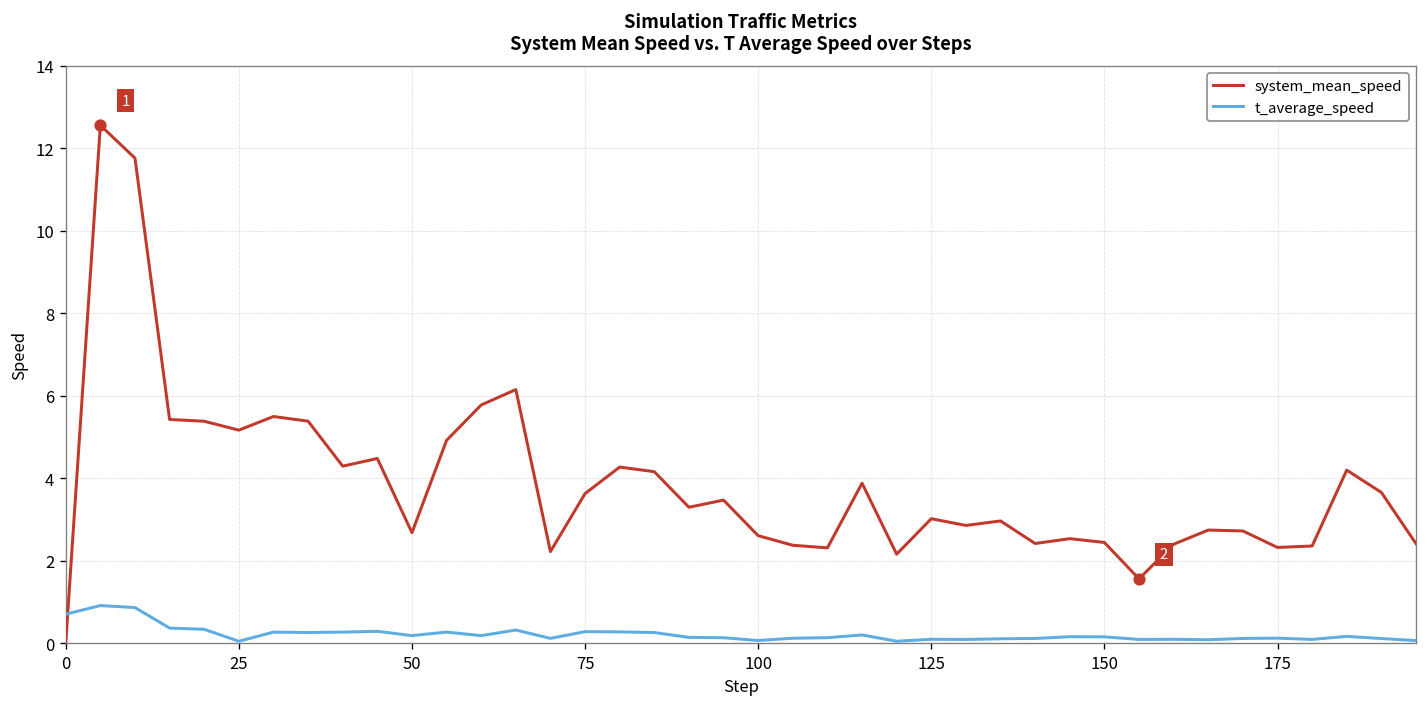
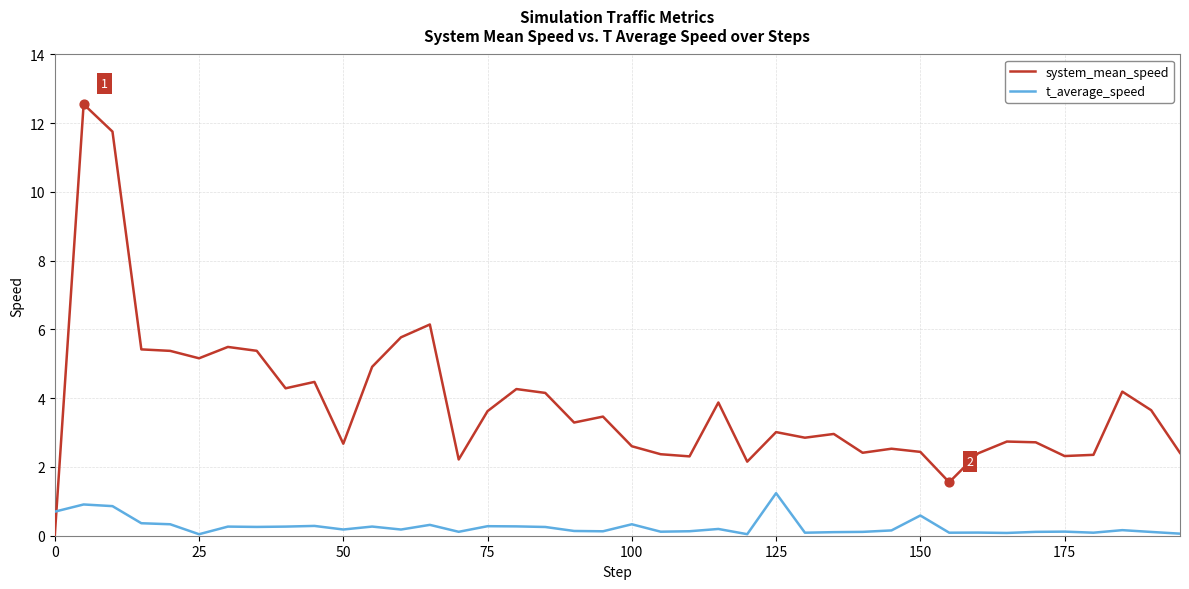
t_average_speed, 100: 0.1 -> 0.3
t_average_speed, 125: 0.1 -> 1.2
t_average_speed, 150: 0.2 -> 0.6
